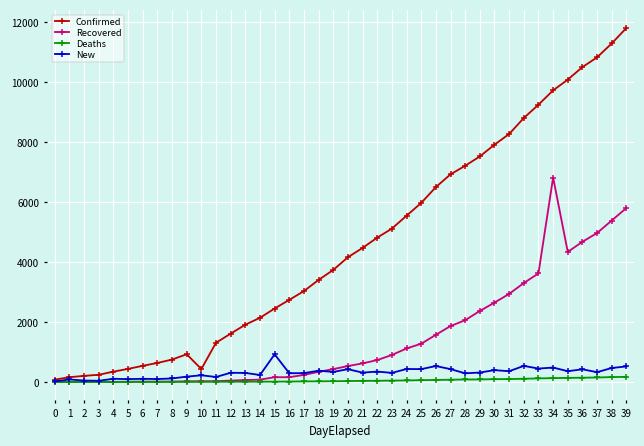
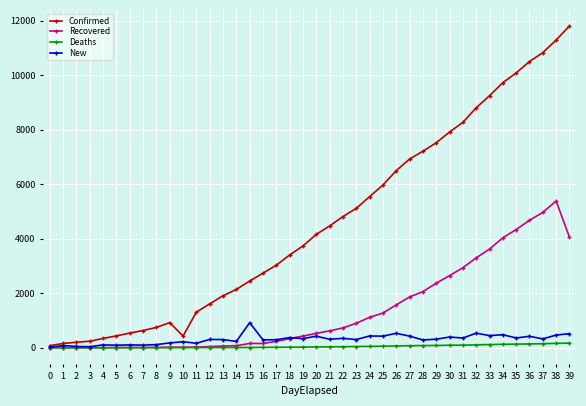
Recovered, 34: 6800 -> 4000
Recovered, 39: 5800 -> 4100
